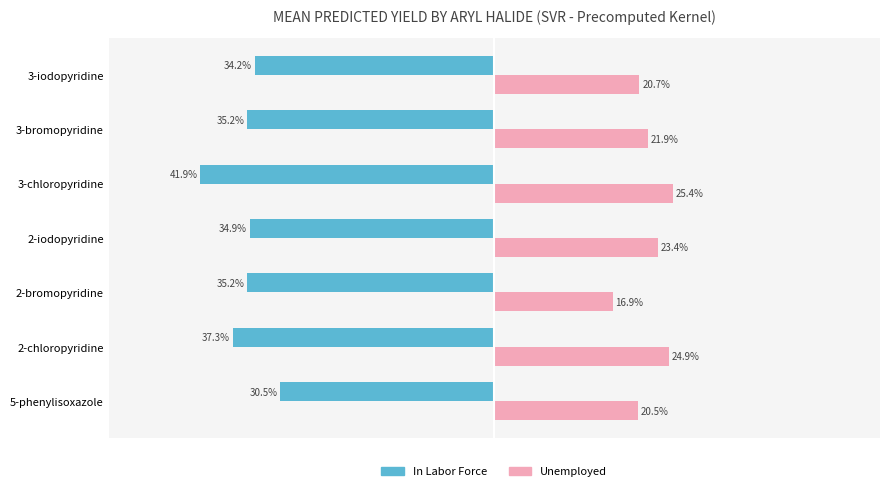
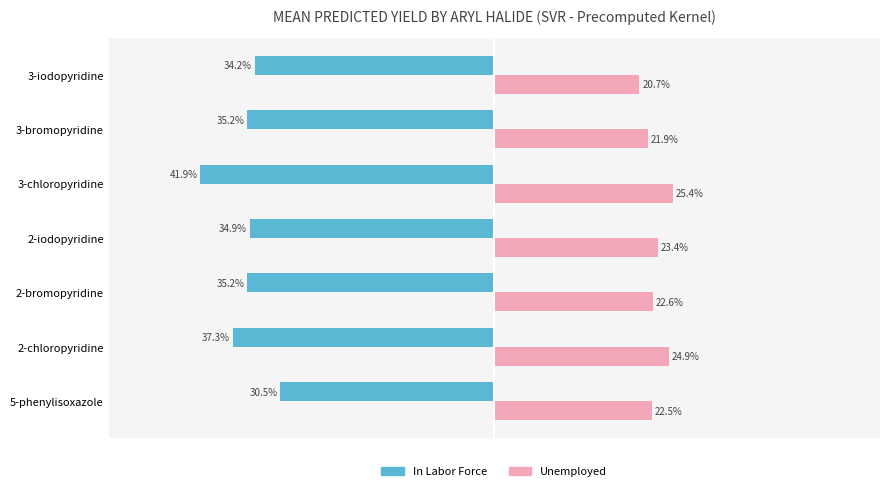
Unemployed, 2-bromopyridine: 16.9% -> 22.6%
Unemployed, 5-phenylisoxazole: 20.5% -> 22.5%
